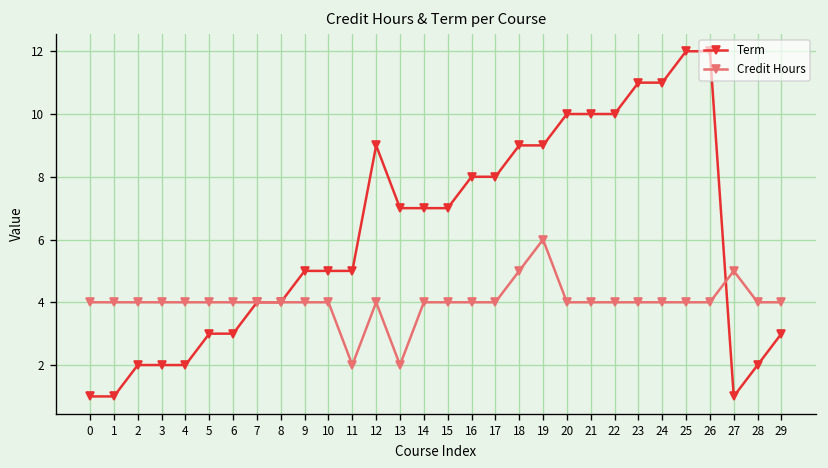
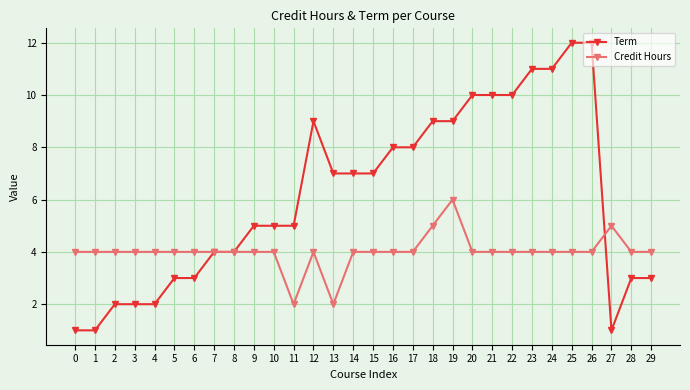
Term, 28: 2 -> 3
